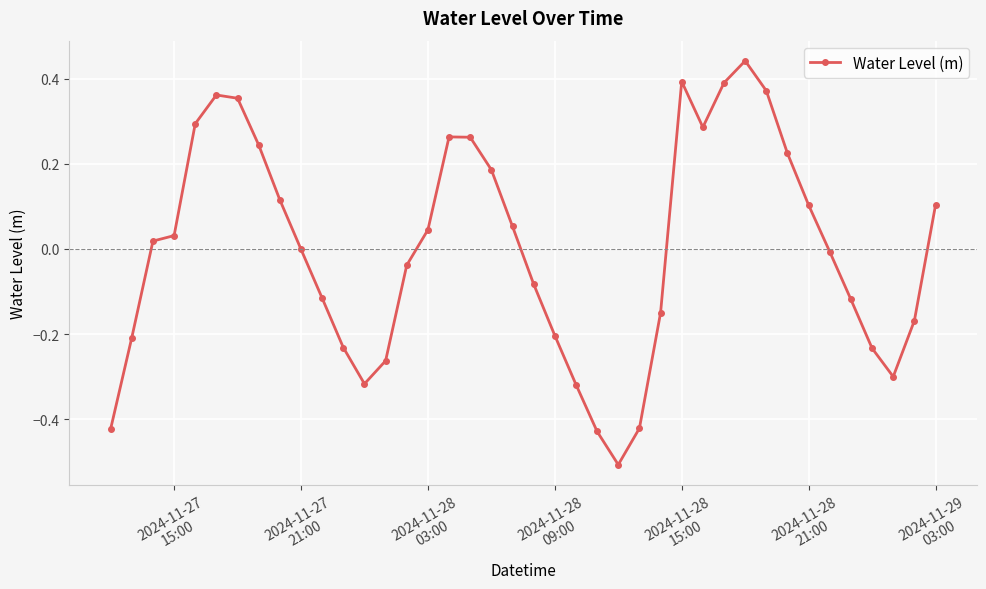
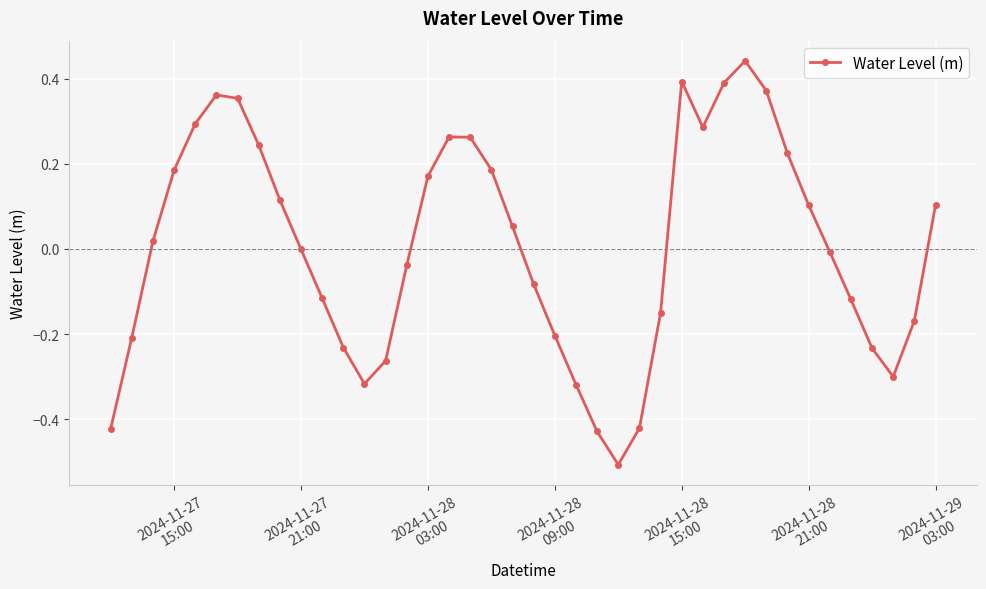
2024-11-27 15:00: 0.03 -> 0.19
2024-11-28 03:00: 0.04 -> 0.17
